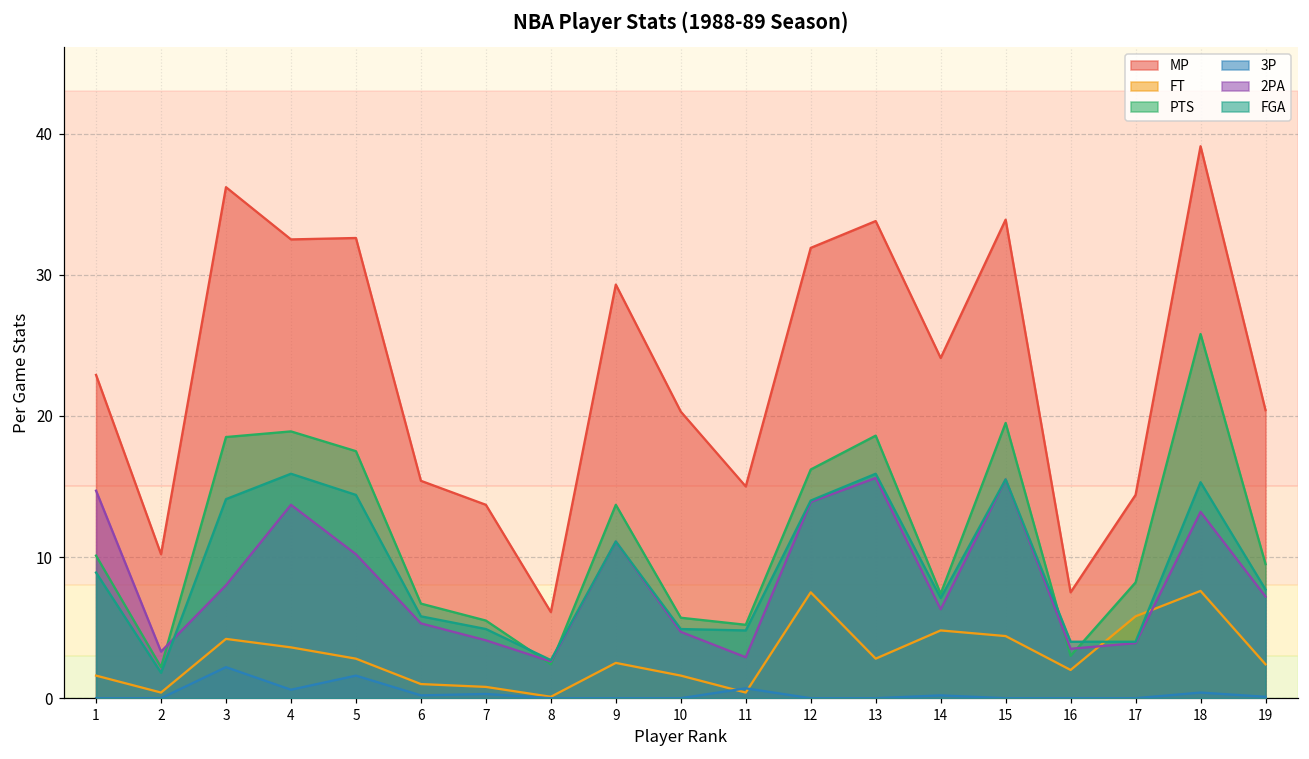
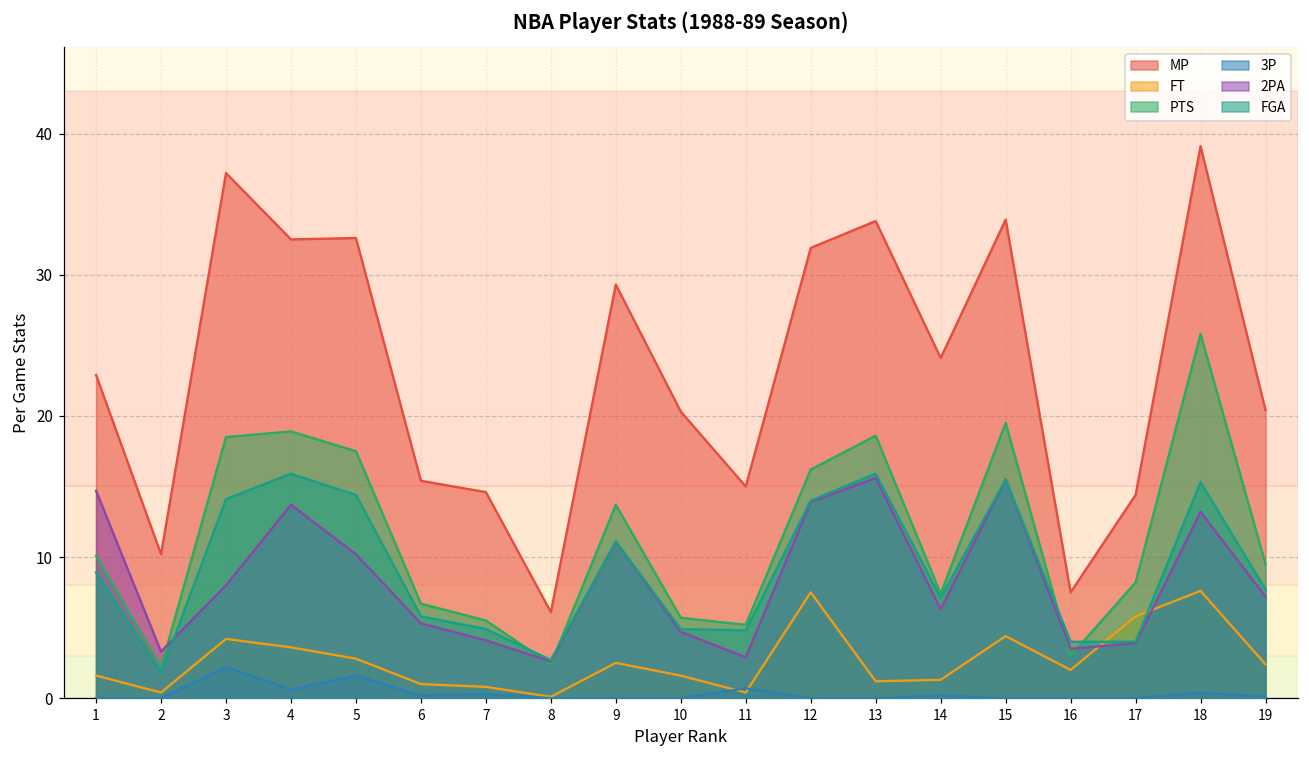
MP, 3: 36.2 -> 37.2
MP, 7: 13.7 -> 14.6
FT, 13: 2.8 -> 1.2
FT, 14: 4.8 -> 1.3
